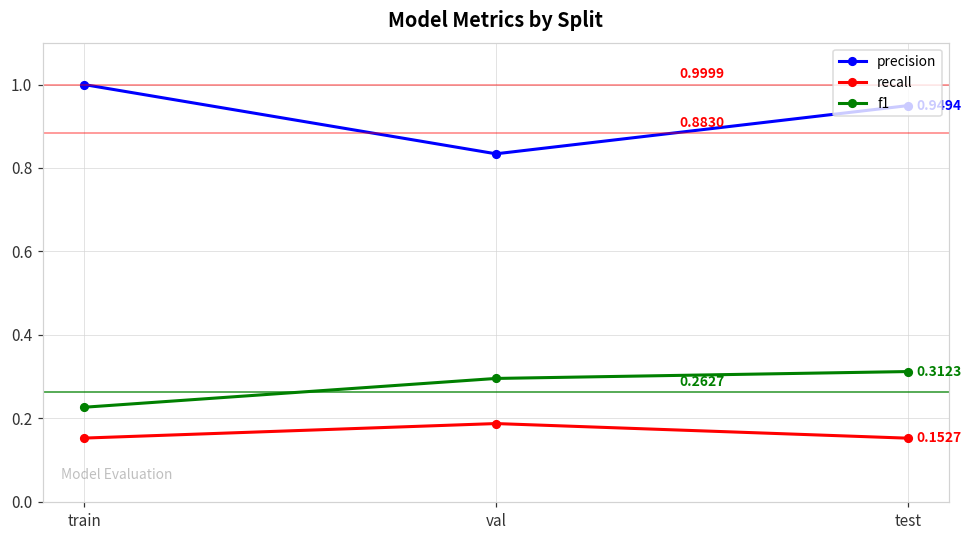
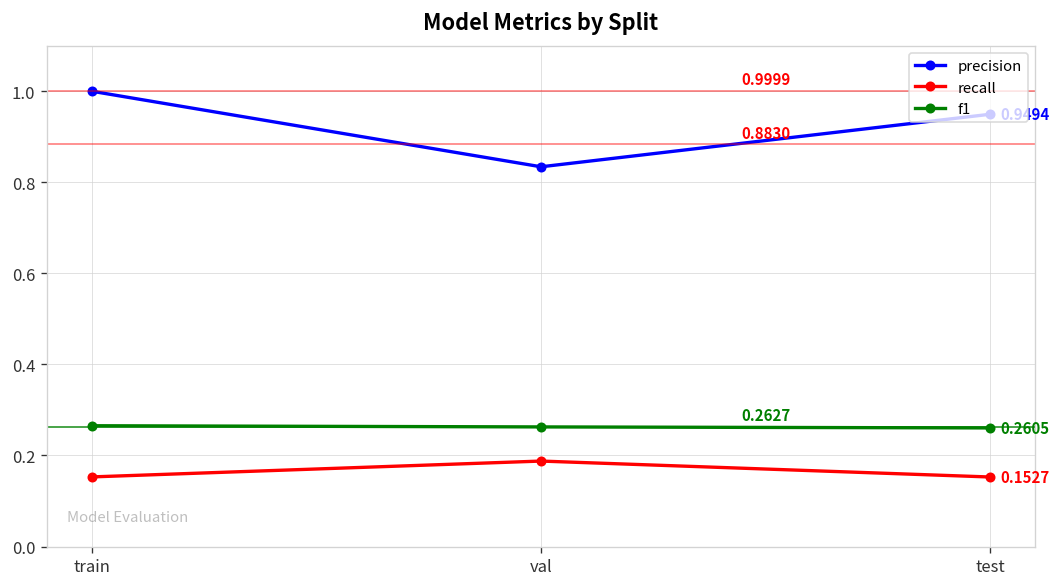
f1, train: 0.23 -> 0.27
f1, val: 0.30 -> 0.26
f1, test: 0.3123 -> 0.2605
